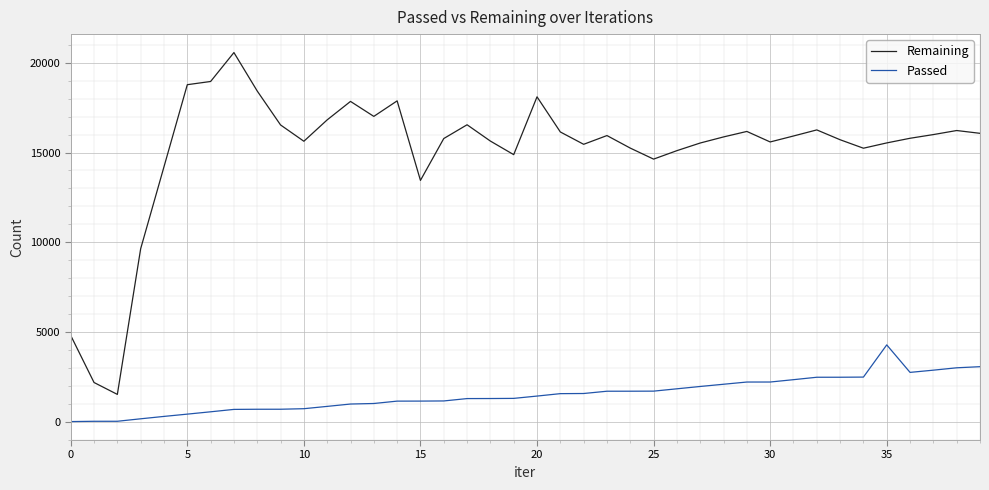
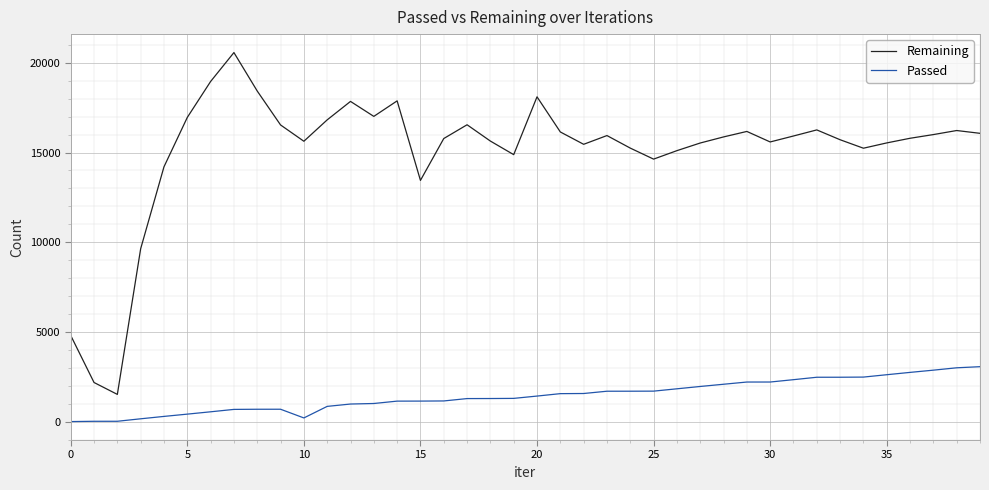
Remaining, 5: 18800 -> 17000
Passed, 10: 700 -> 200
Passed, 35: 4300 -> 2600
